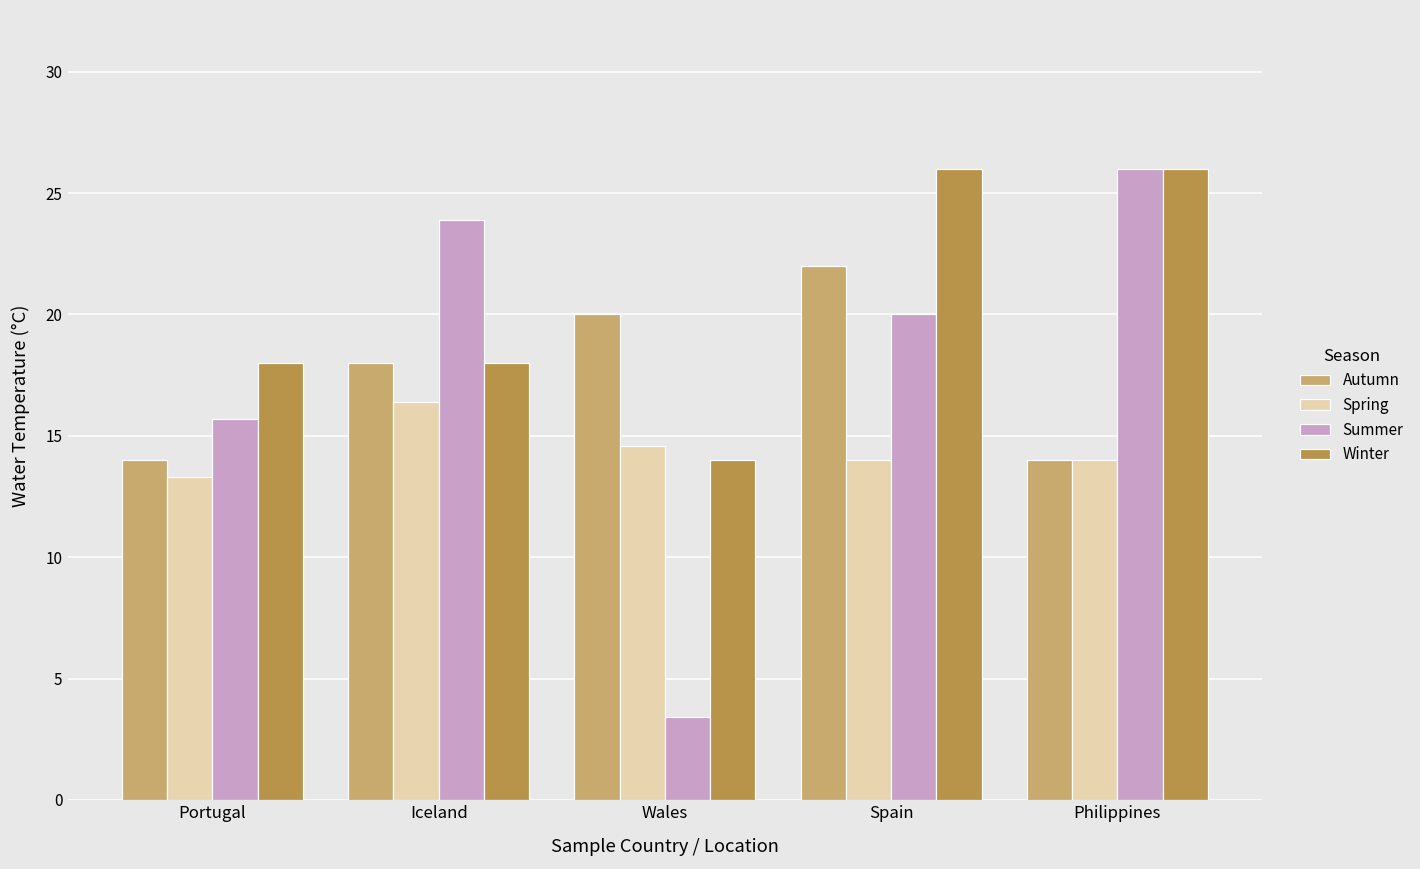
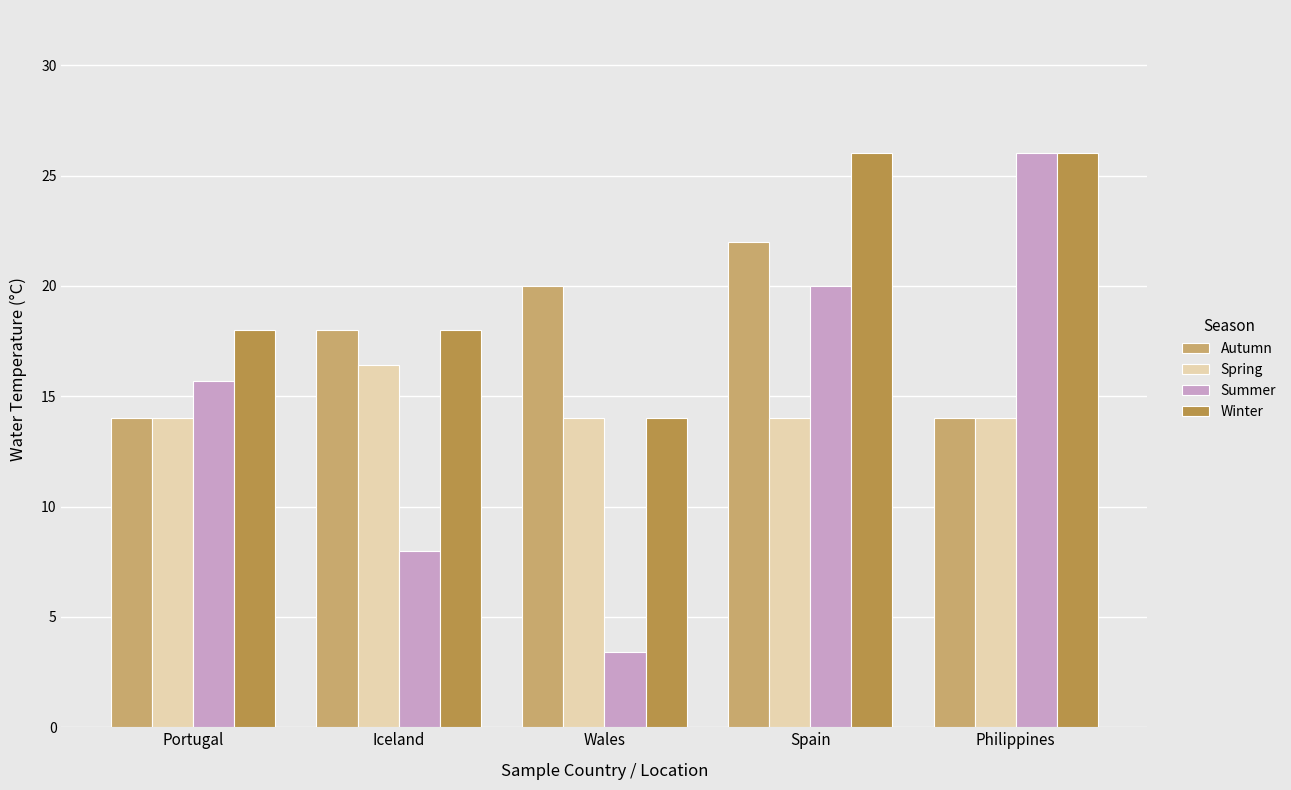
Spring, Portugal: 13.3 -> 14.0
Summer, Iceland: 23.9 -> 8.0
Spring, Wales: 14.6 -> 14.0
